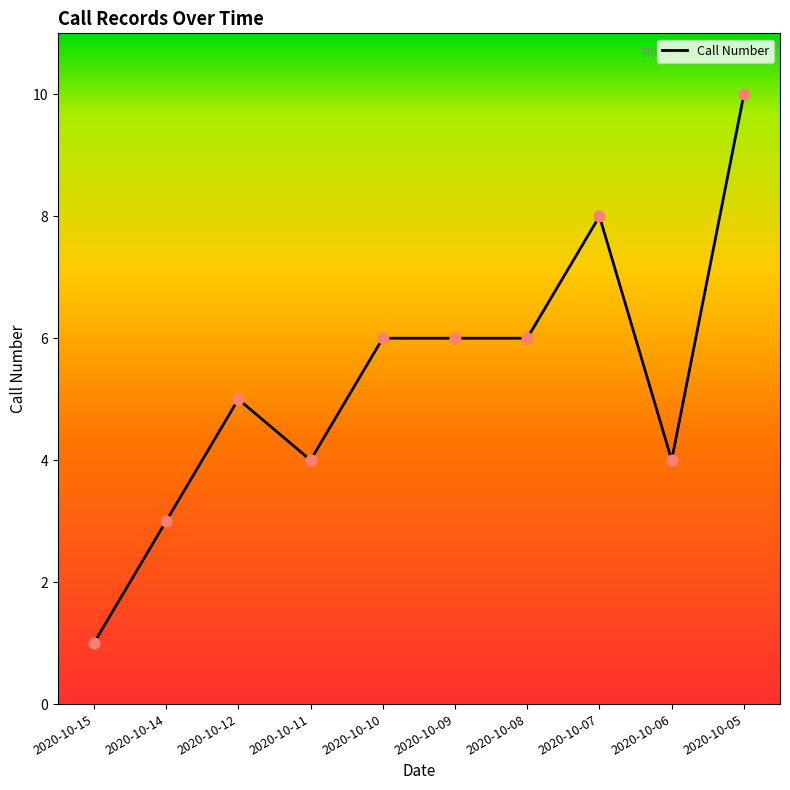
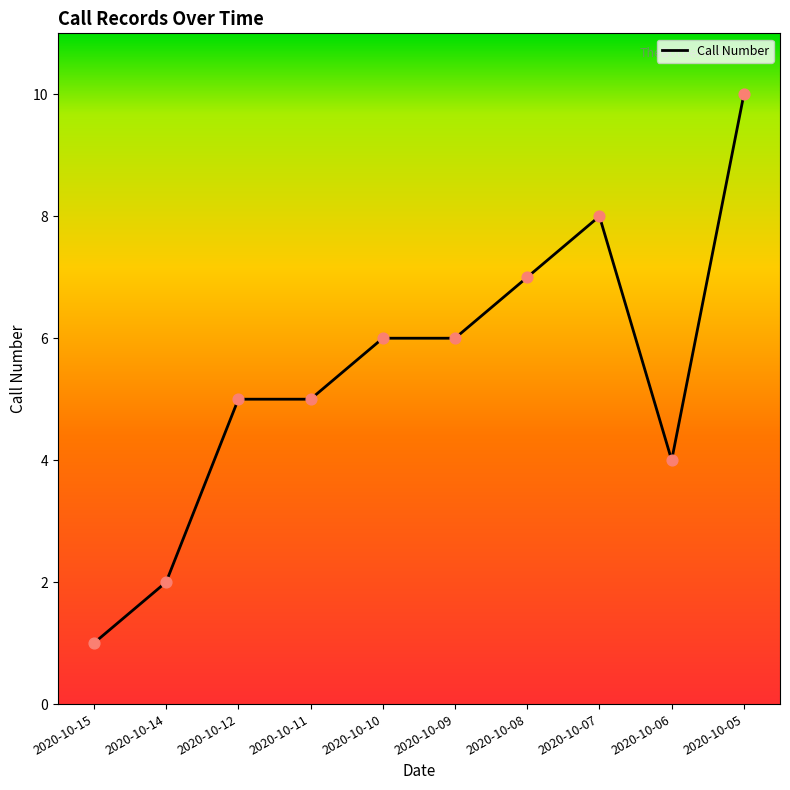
2020-10-14: 3 -> 2
2020-10-11: 4 -> 5
2020-10-08: 6 -> 7
